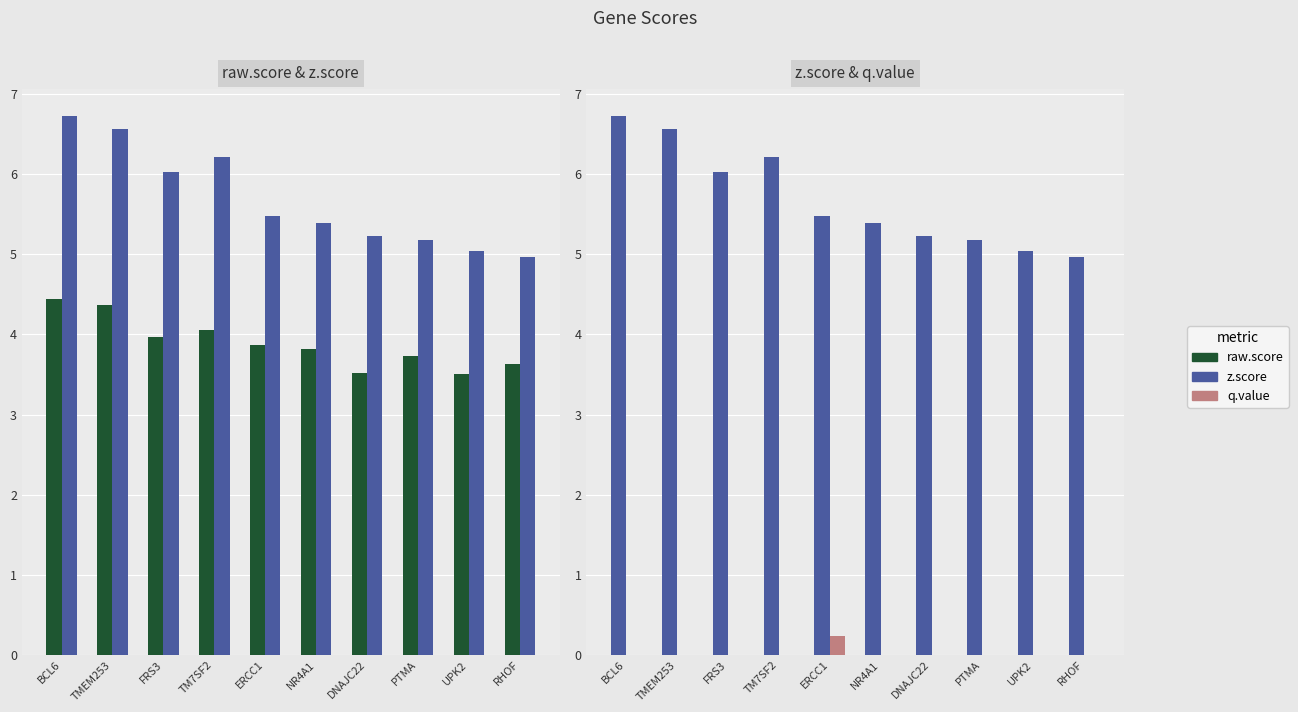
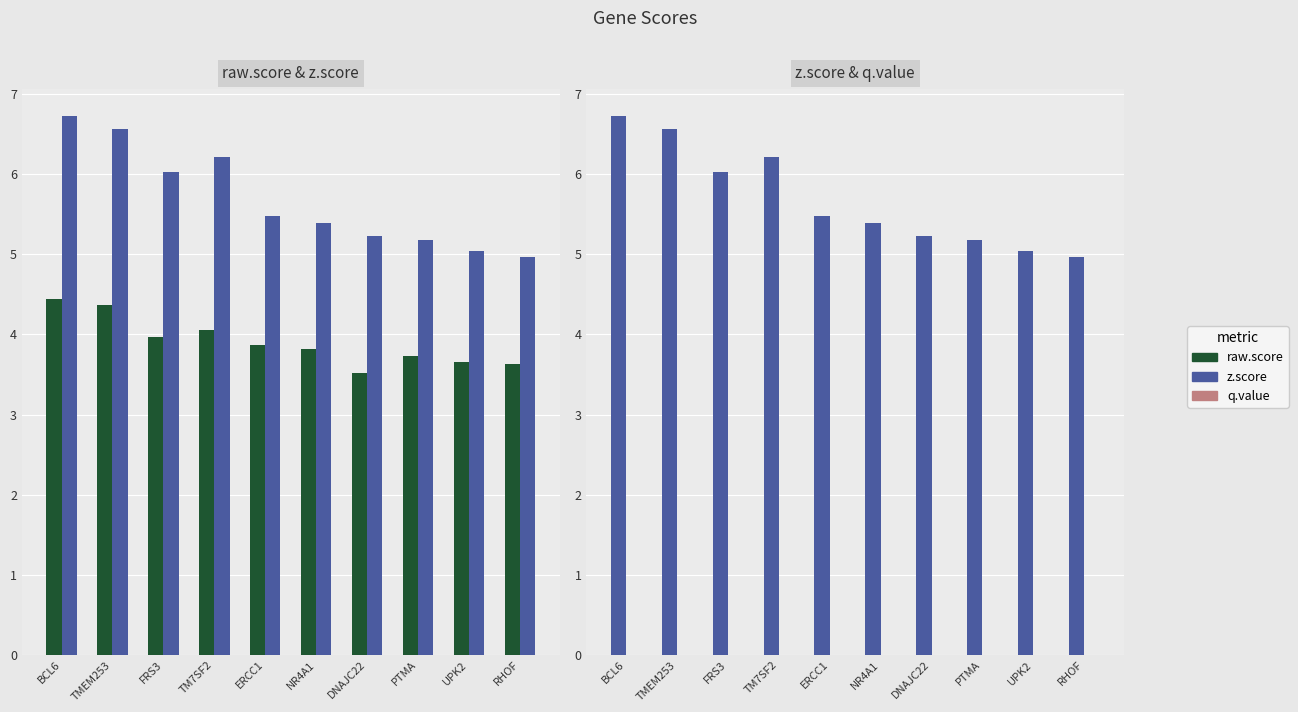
raw.score & z.score, raw.score, UPK2: 3.5 -> 3.7
z.score & q.value, q.value, ERCC1: 0.2 -> 0.0
